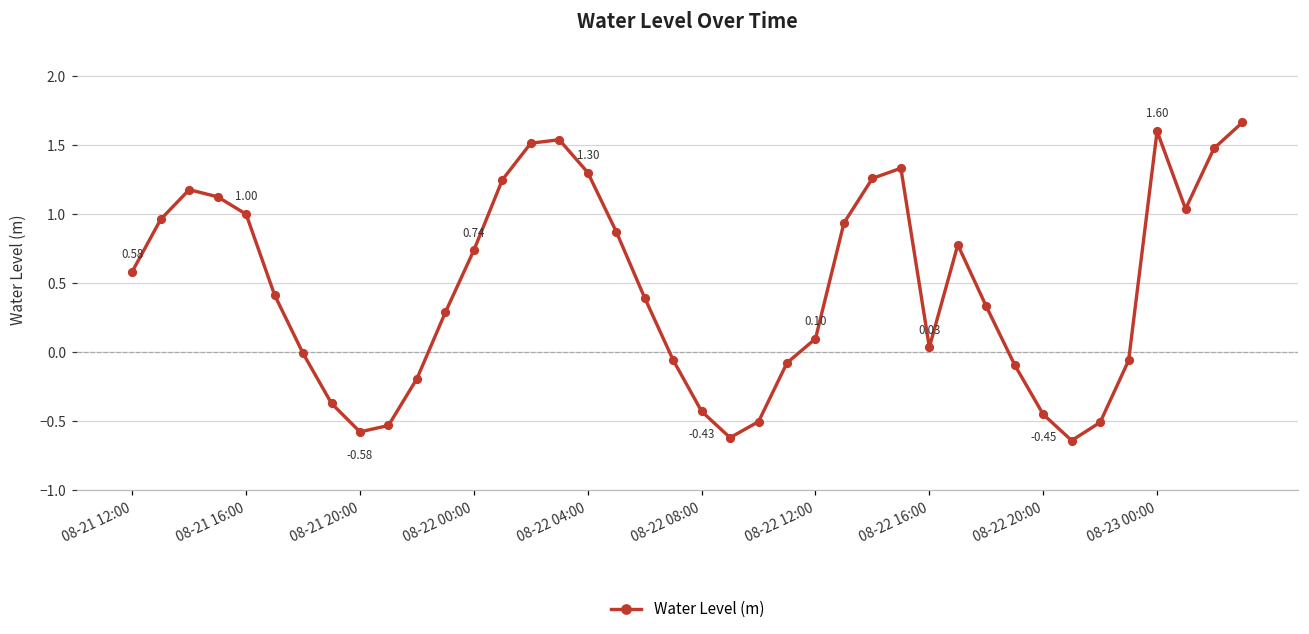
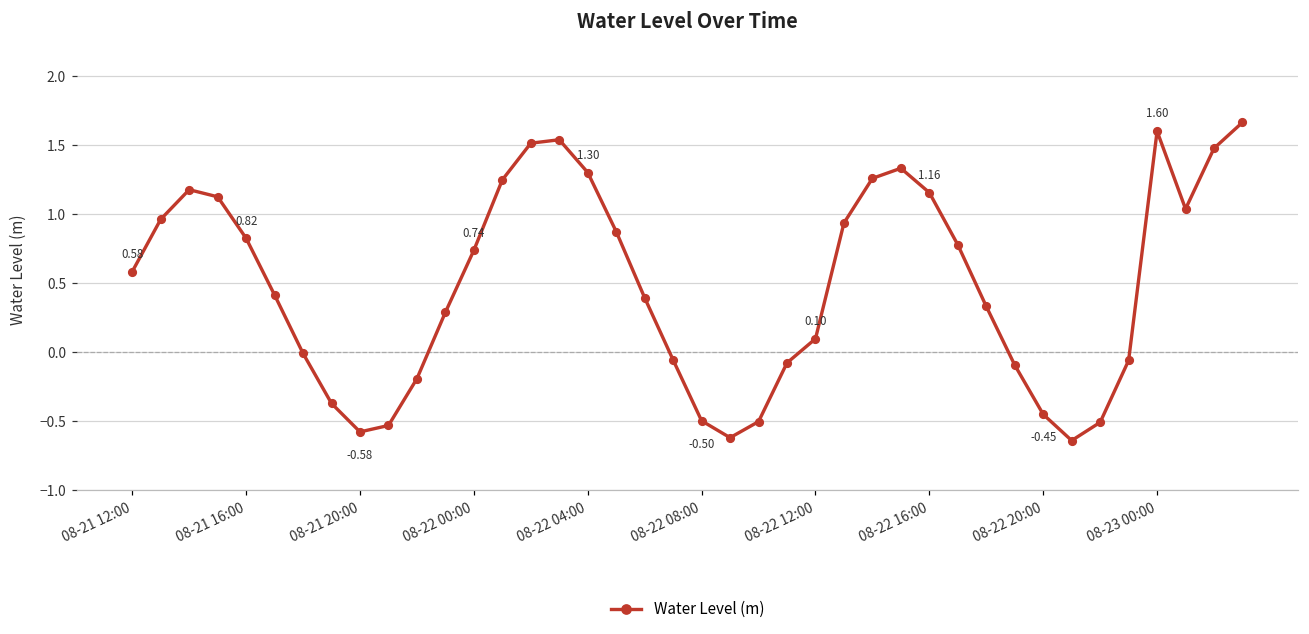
08-21 16:00: 1.00 -> 0.82
08-22 08:00: -0.43 -> -0.50
08-22 16:00: 0.03 -> 1.16
